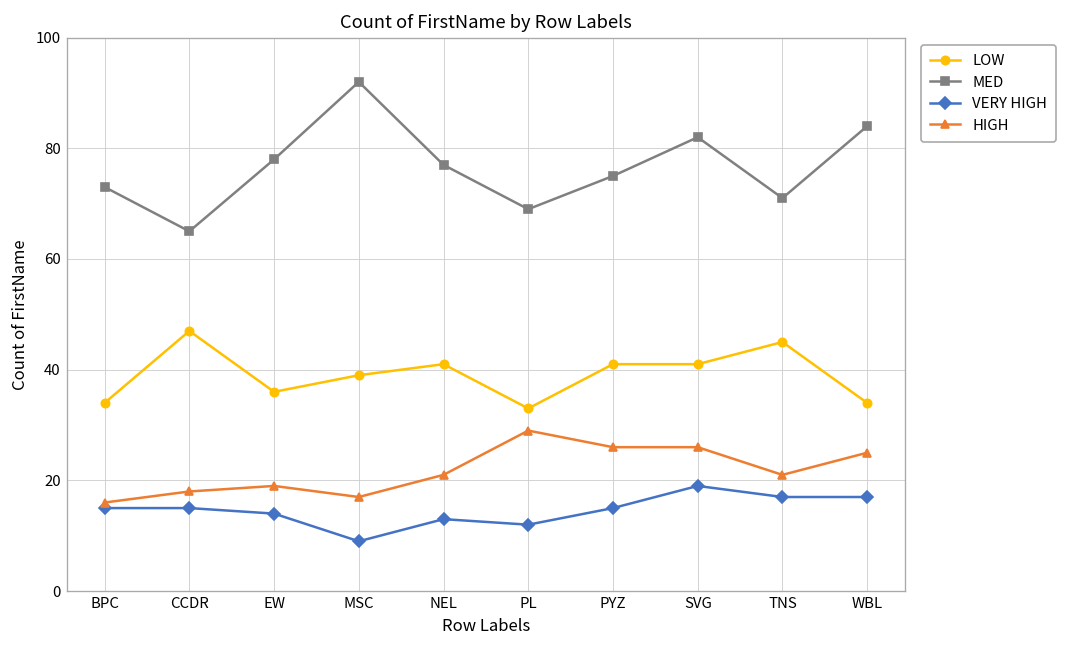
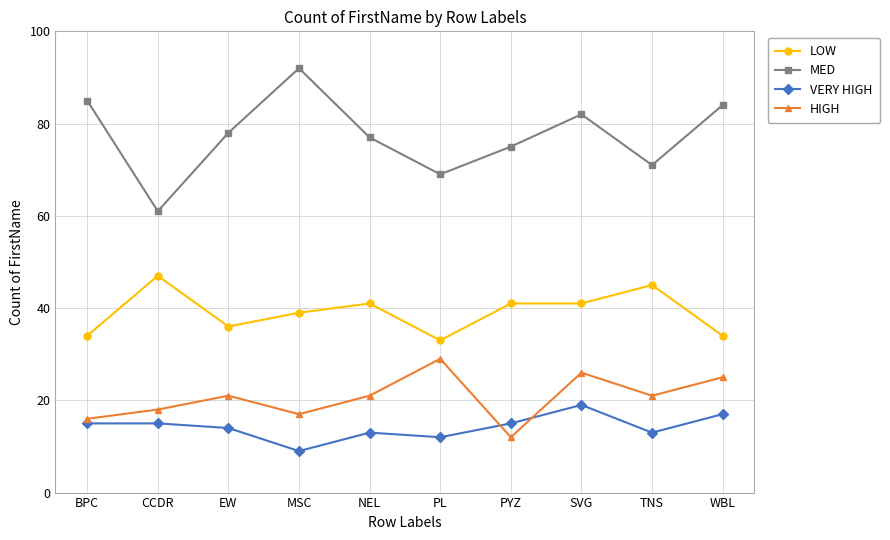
MED, BPC: 73 -> 85
MED, CCDR: 65 -> 61
HIGH, EW: 19 -> 21
HIGH, PYZ: 26 -> 12
VERY HIGH, TNS: 17 -> 13
